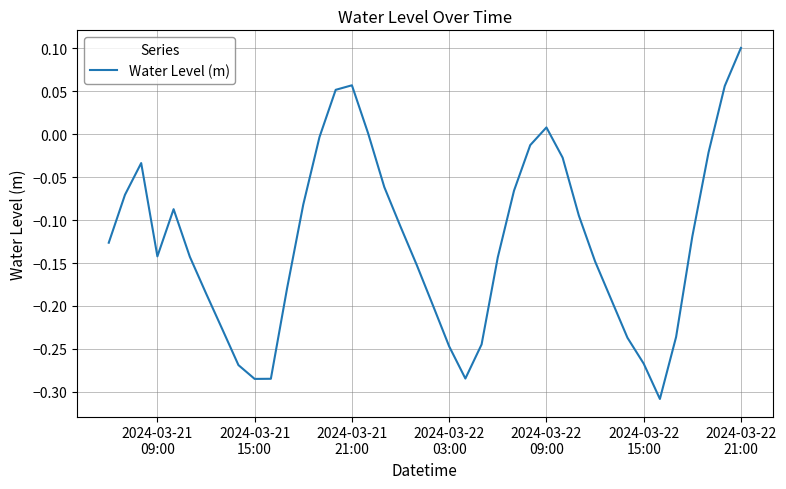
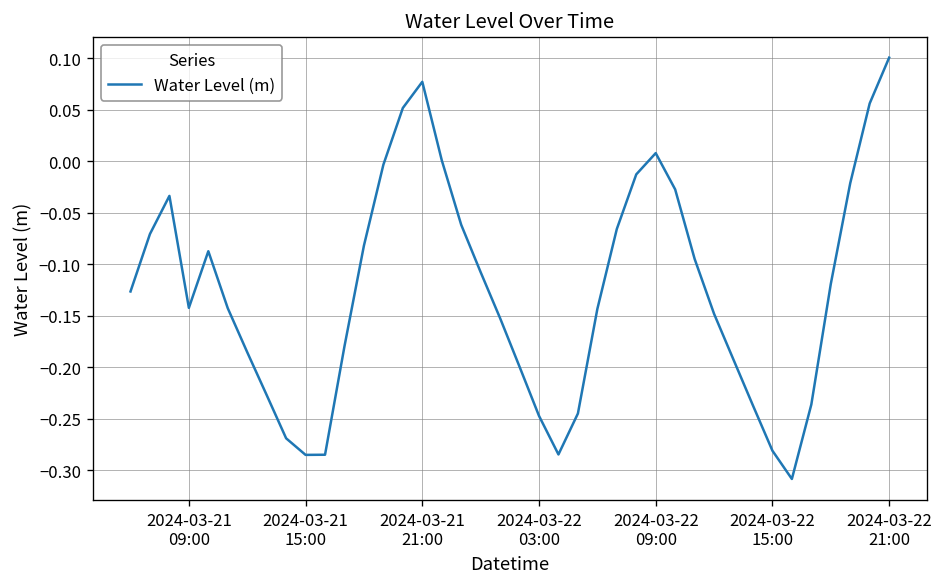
2024-03-21 21:00: 0.06 -> 0.08
2024-03-22 15:00: -0.27 -> -0.28
